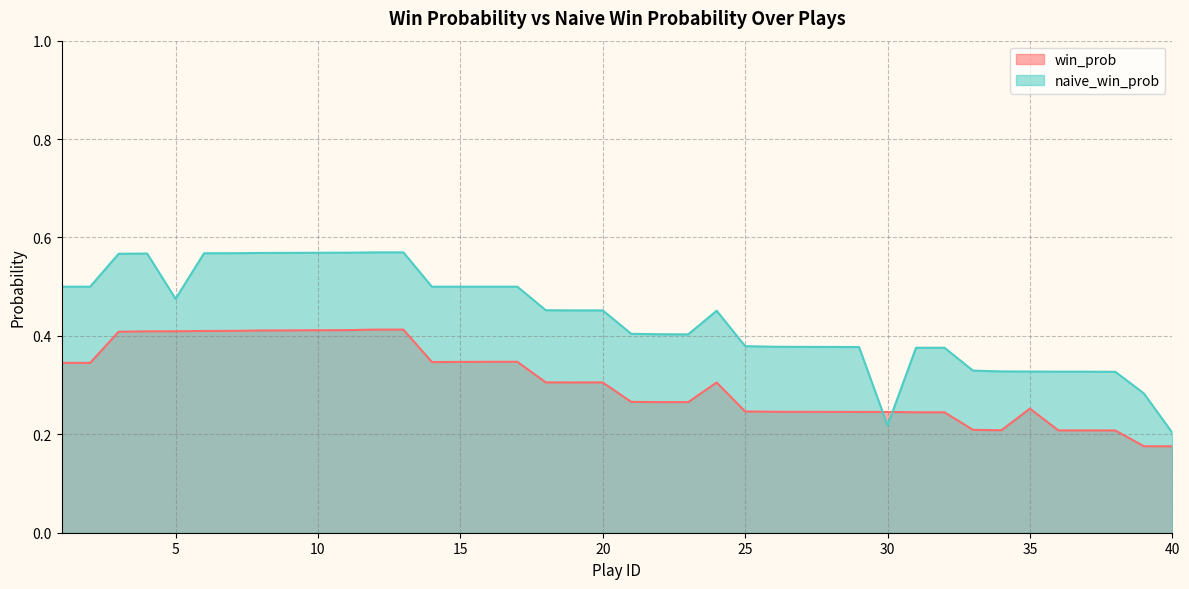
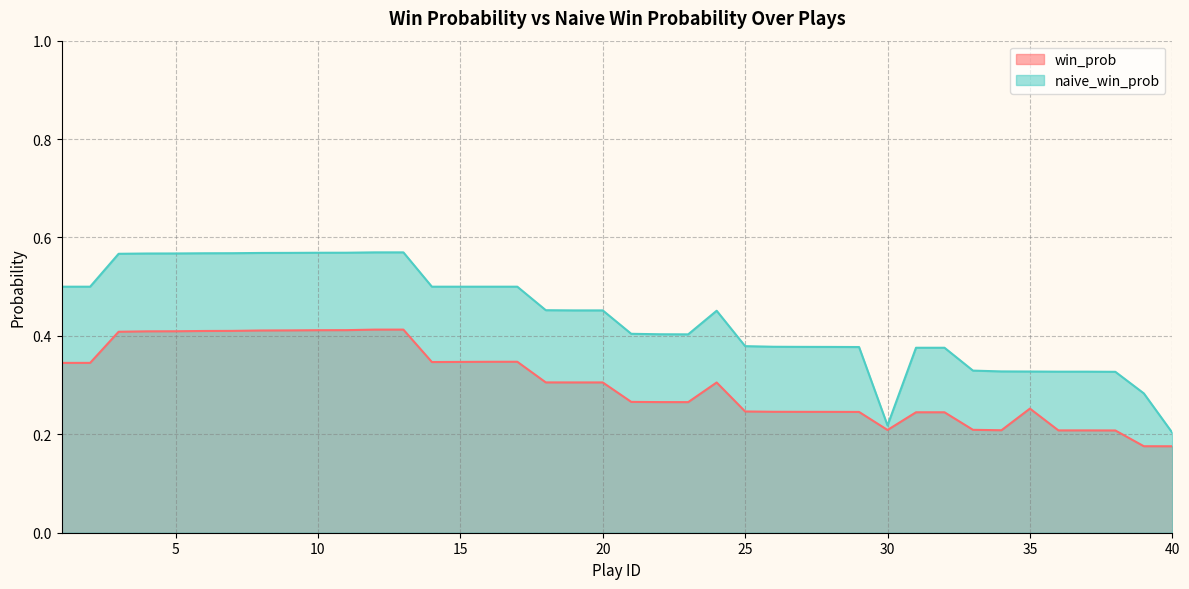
naive_win_prob, 5: 0.48 -> 0.57
win_prob, 30: 0.25 -> 0.21
